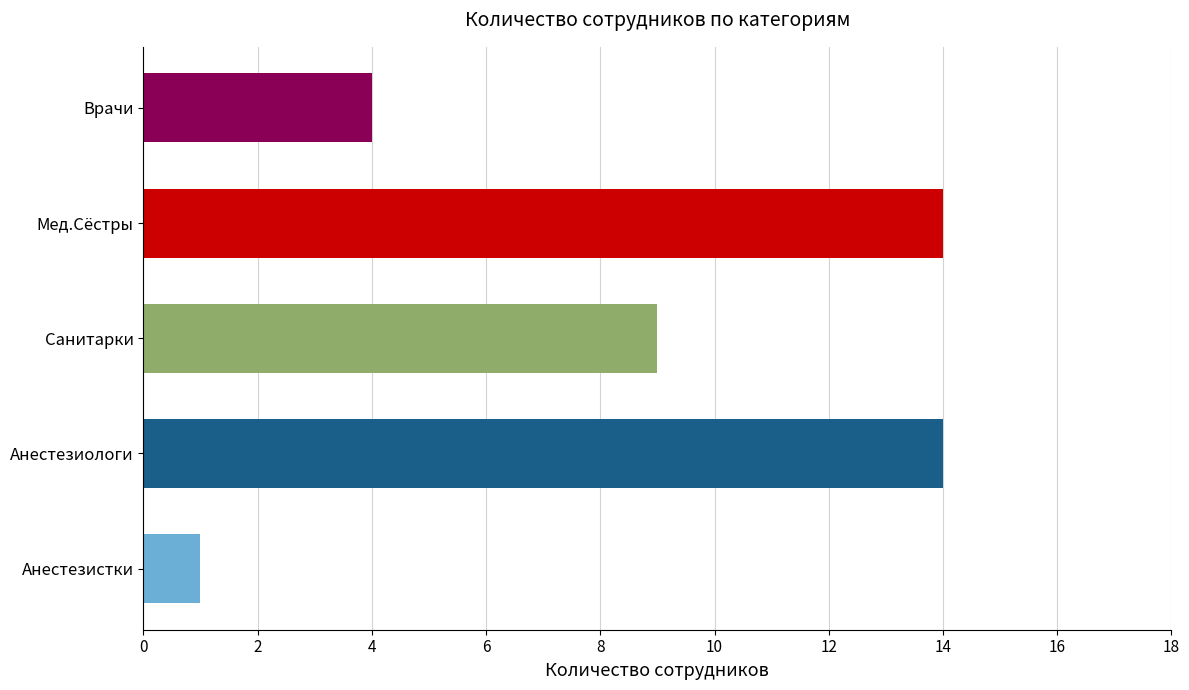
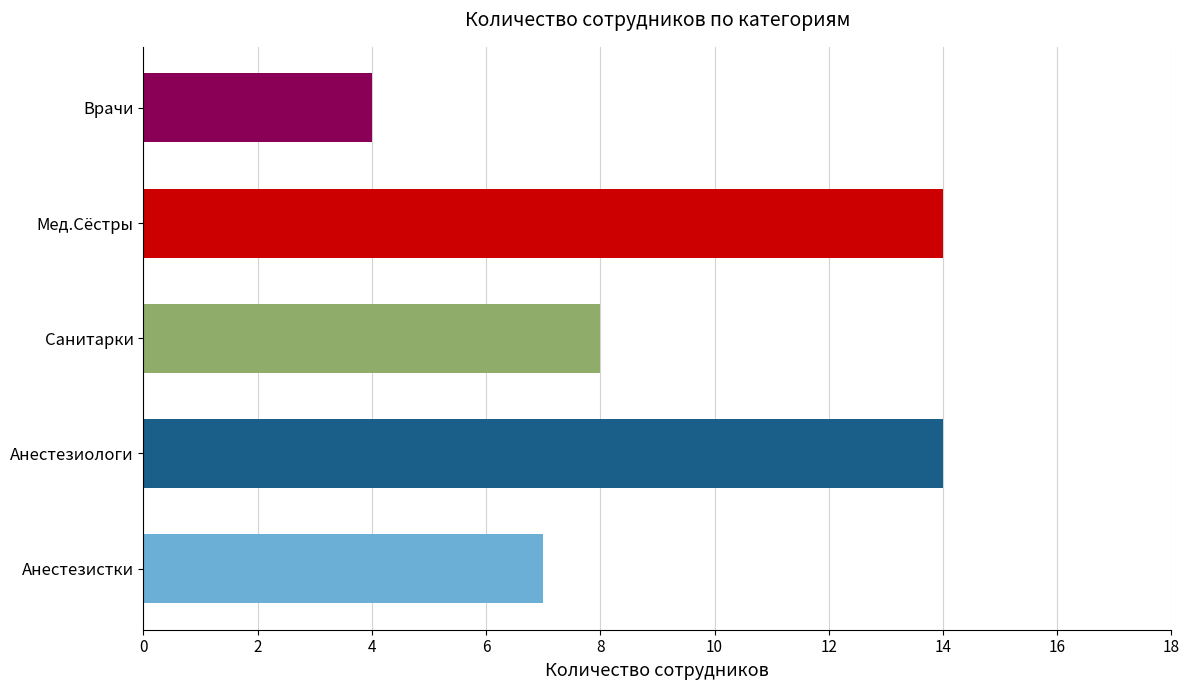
Санитарки: 9 -> 8
Анестезистки: 1 -> 7
